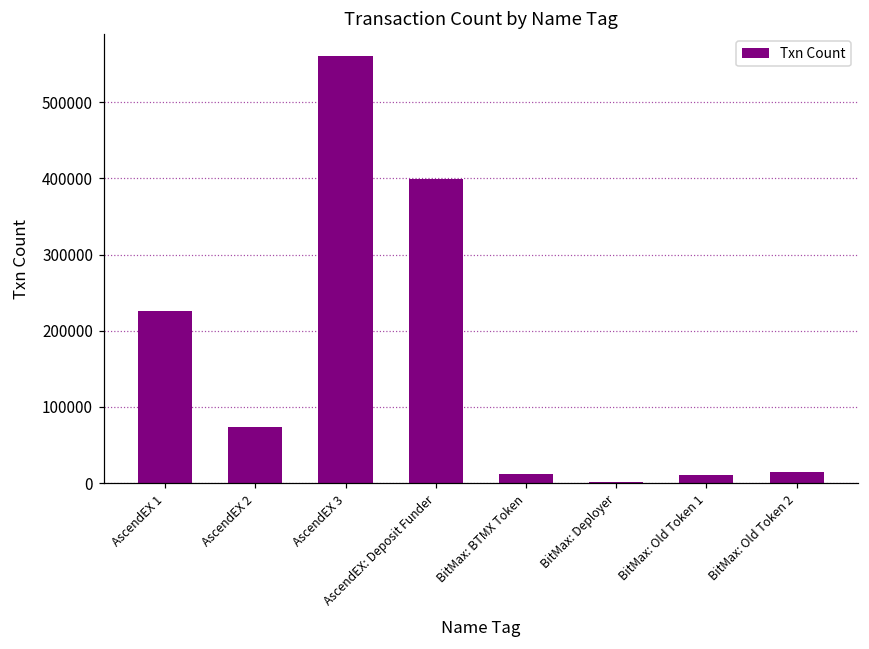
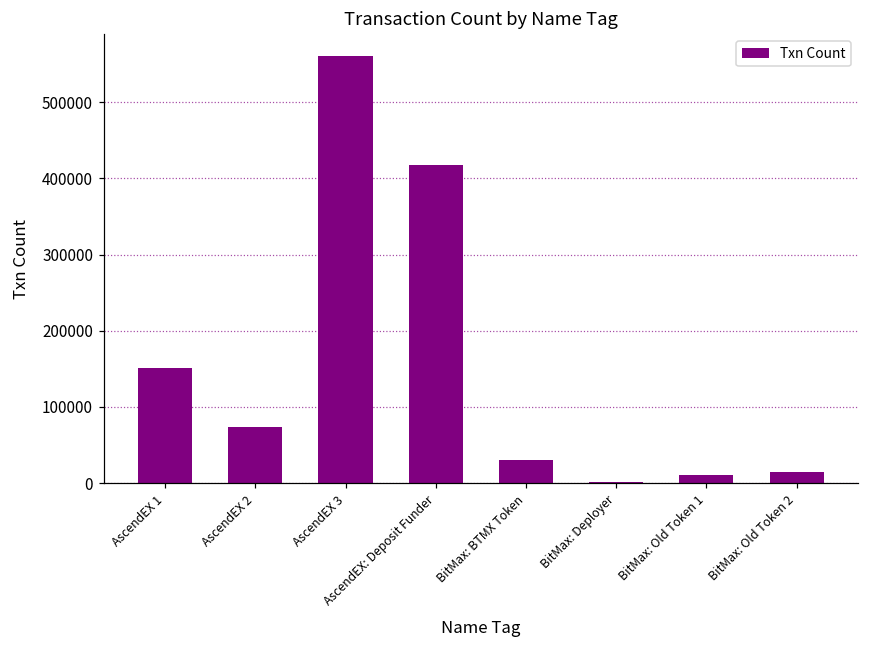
AscendEX 1: 230000 -> 150000
AscendEX: Deposit Funder: 400000 -> 420000
BitMax: BTMX Token: 10000 -> 30000
